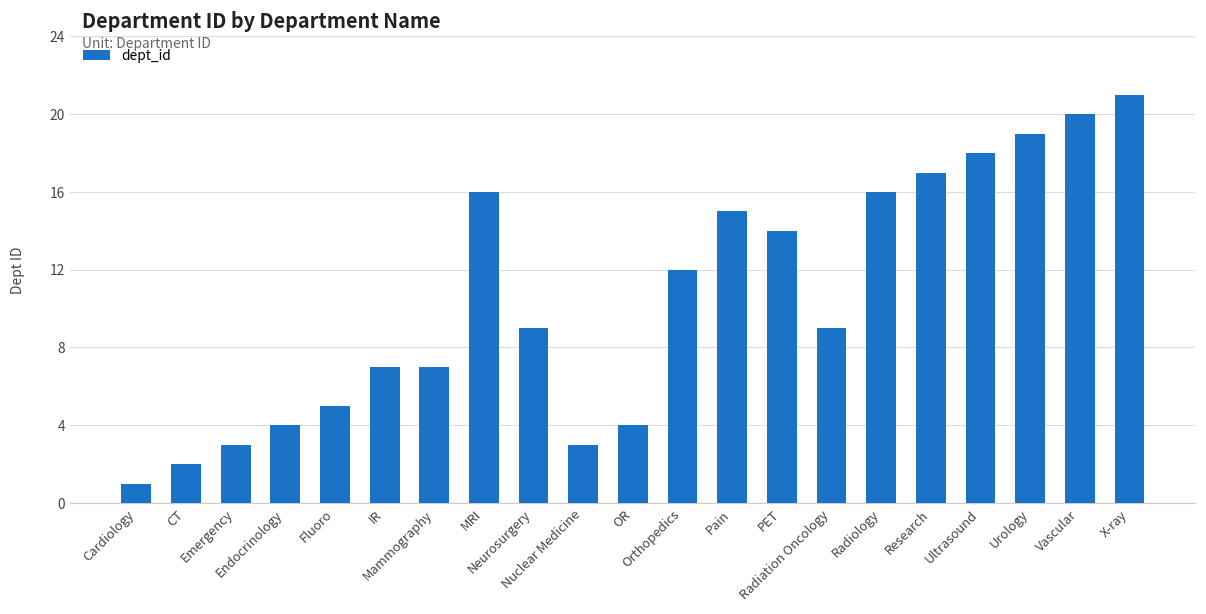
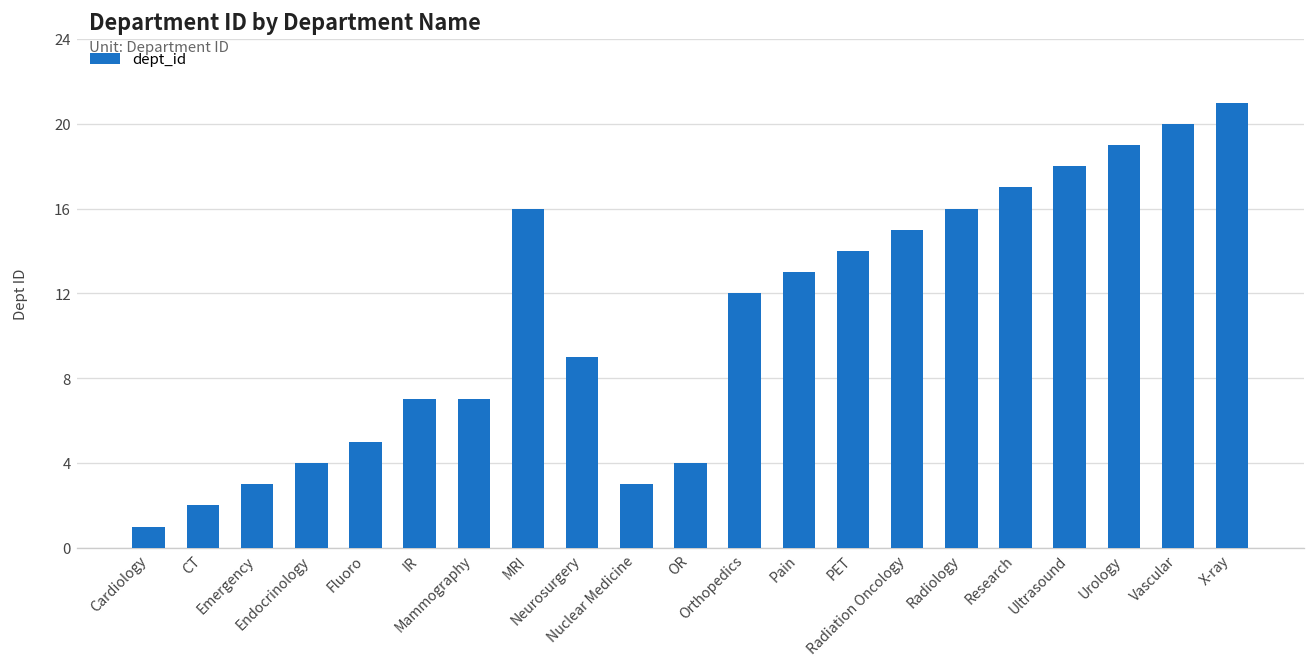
Pain: 15 -> 13
Radiation Oncology: 9 -> 15
